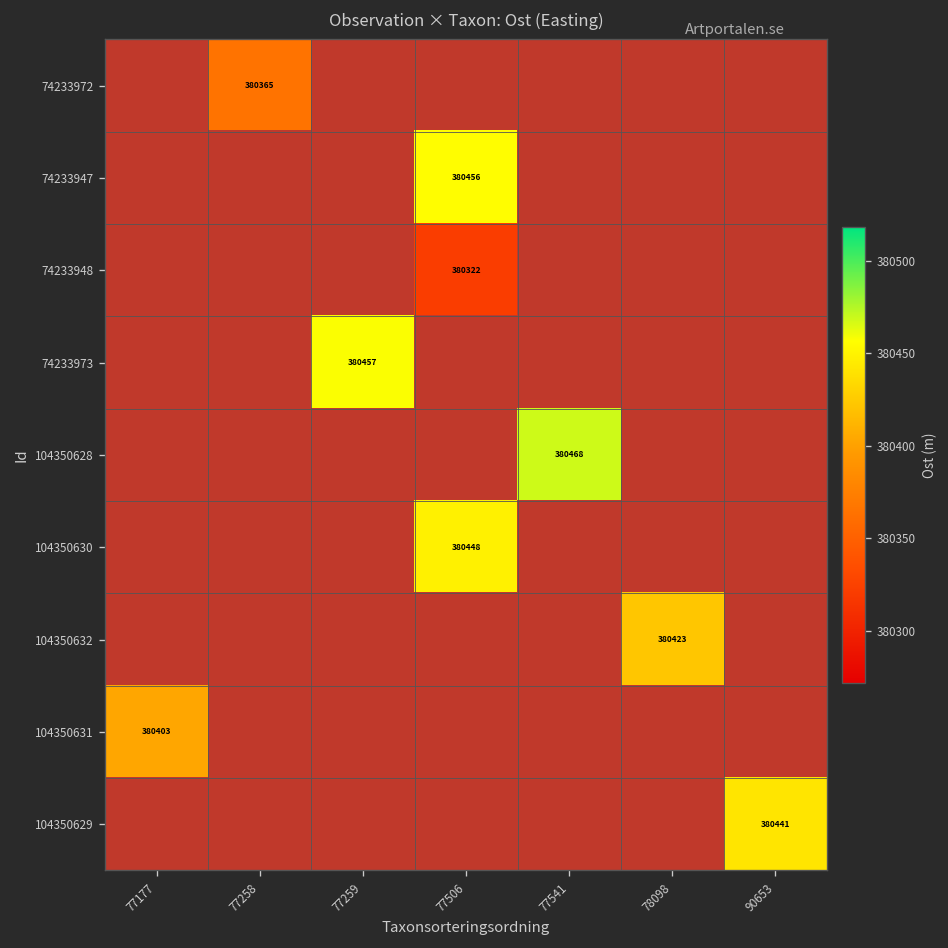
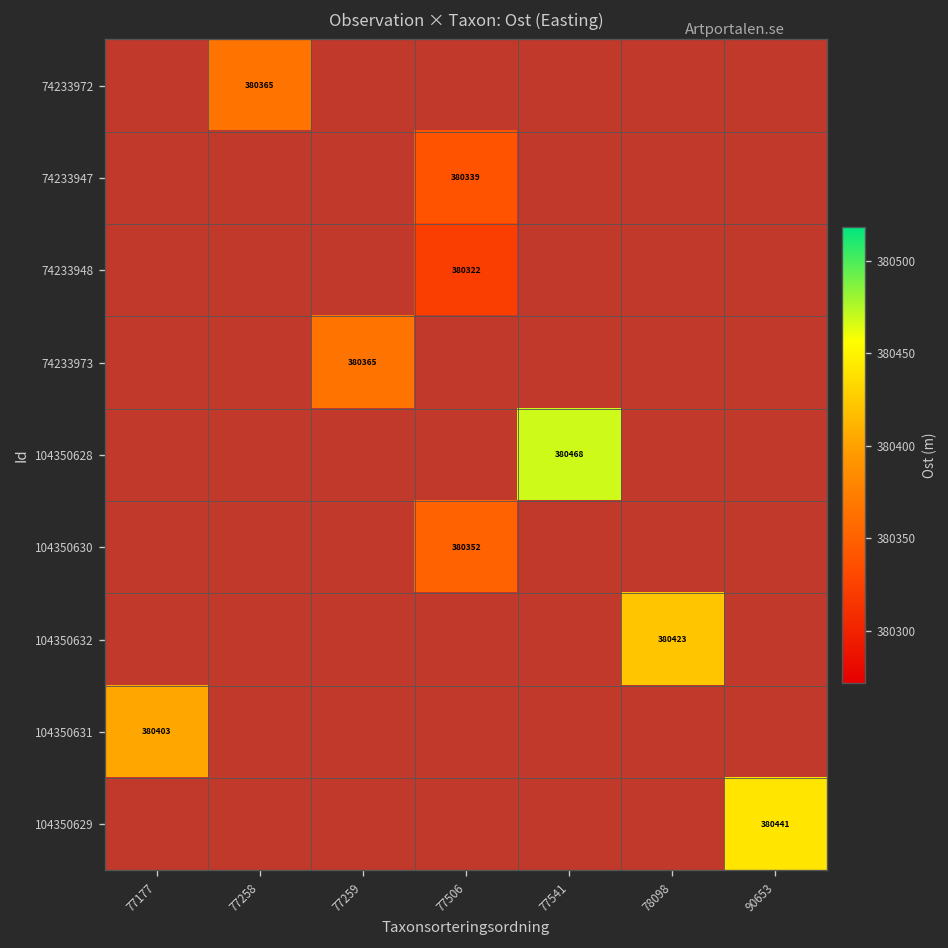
74233947, 77506: 380456 -> 380339
74233973, 77259: 380457 -> 380365
104350630, 77506: 380448 -> 380352
